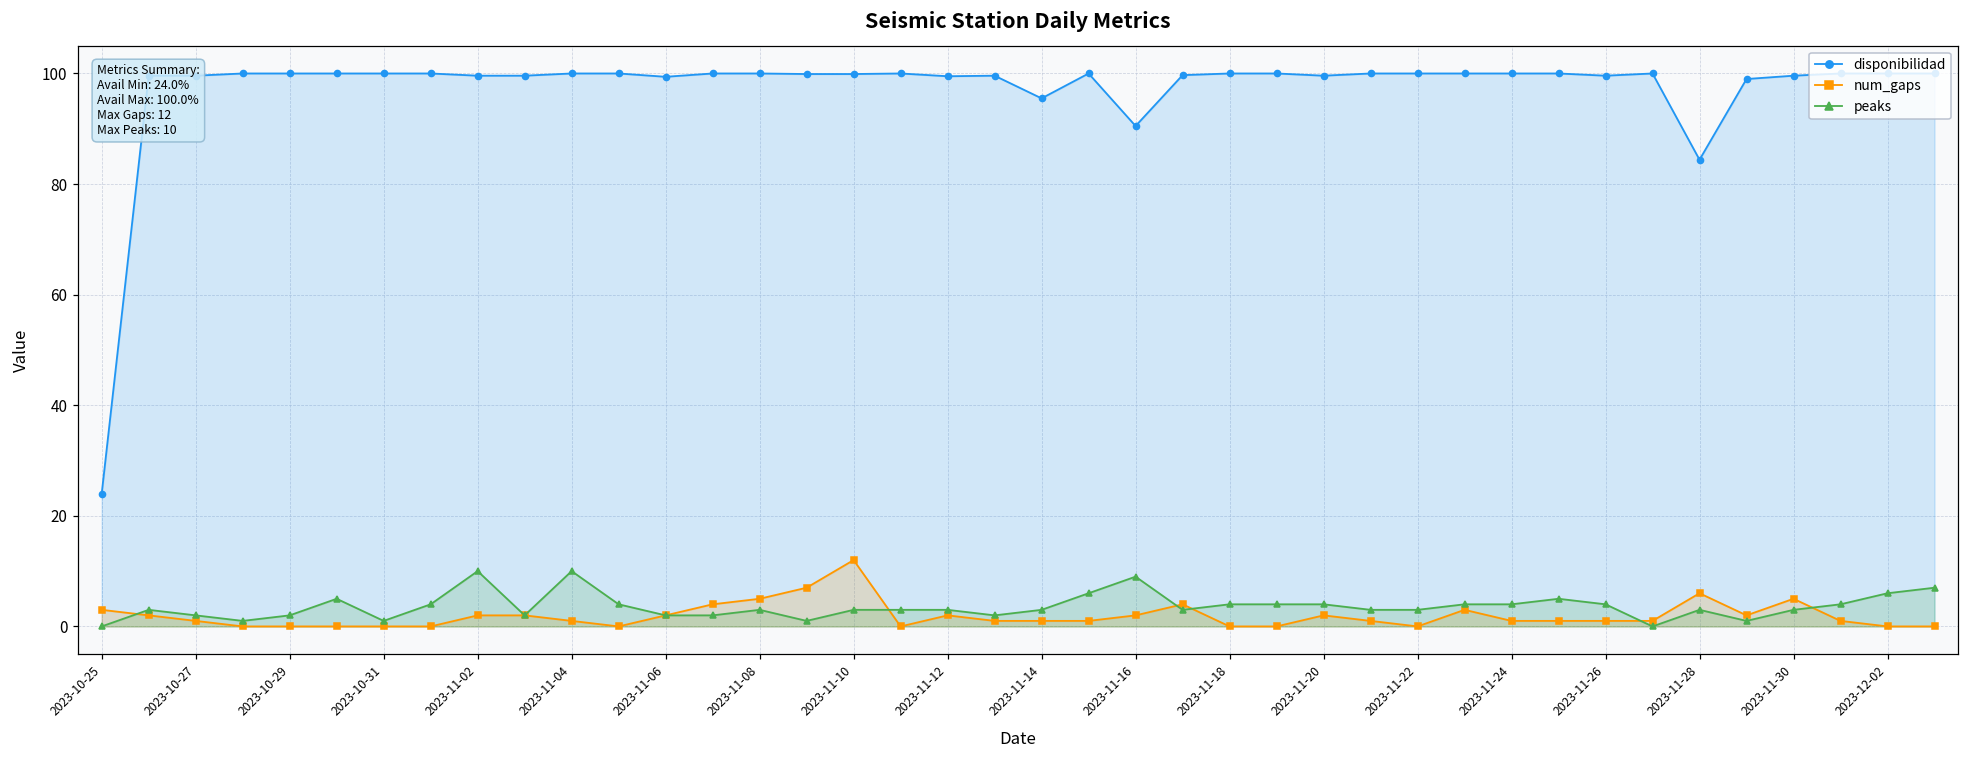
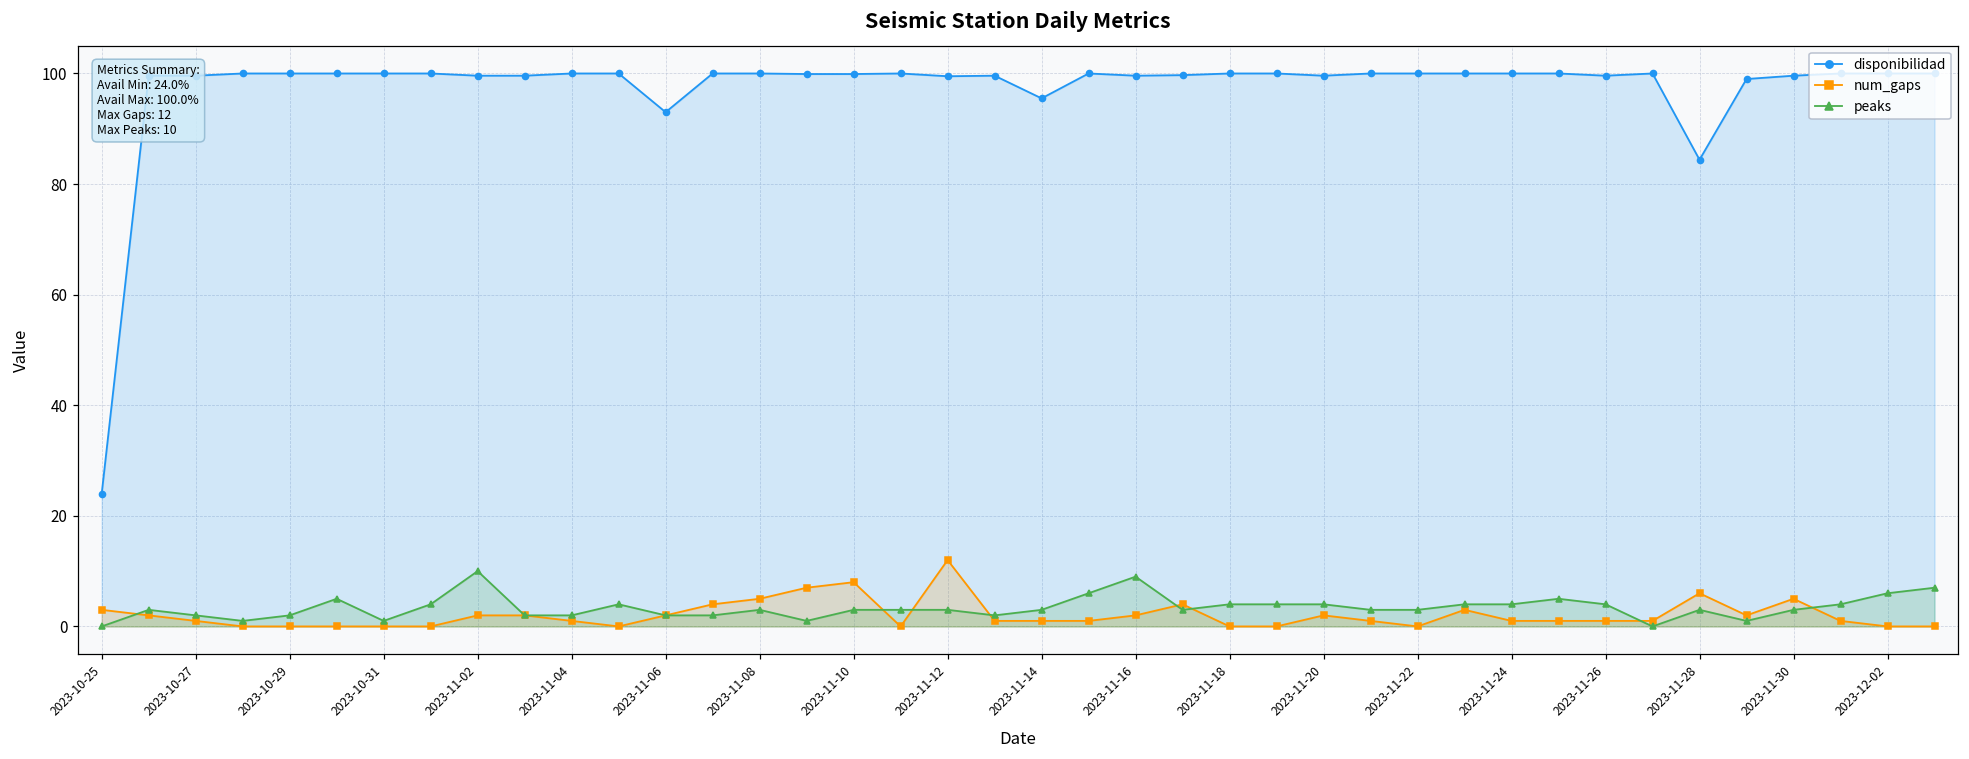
peaks, 2023-11-04: 10 -> 2
disponibilidad, 2023-11-06: 99 -> 93
num_gaps, 2023-11-10: 12 -> 8
num_gaps, 2023-11-12: 2 -> 12
disponibilidad, 2023-11-16: 91 -> 100
